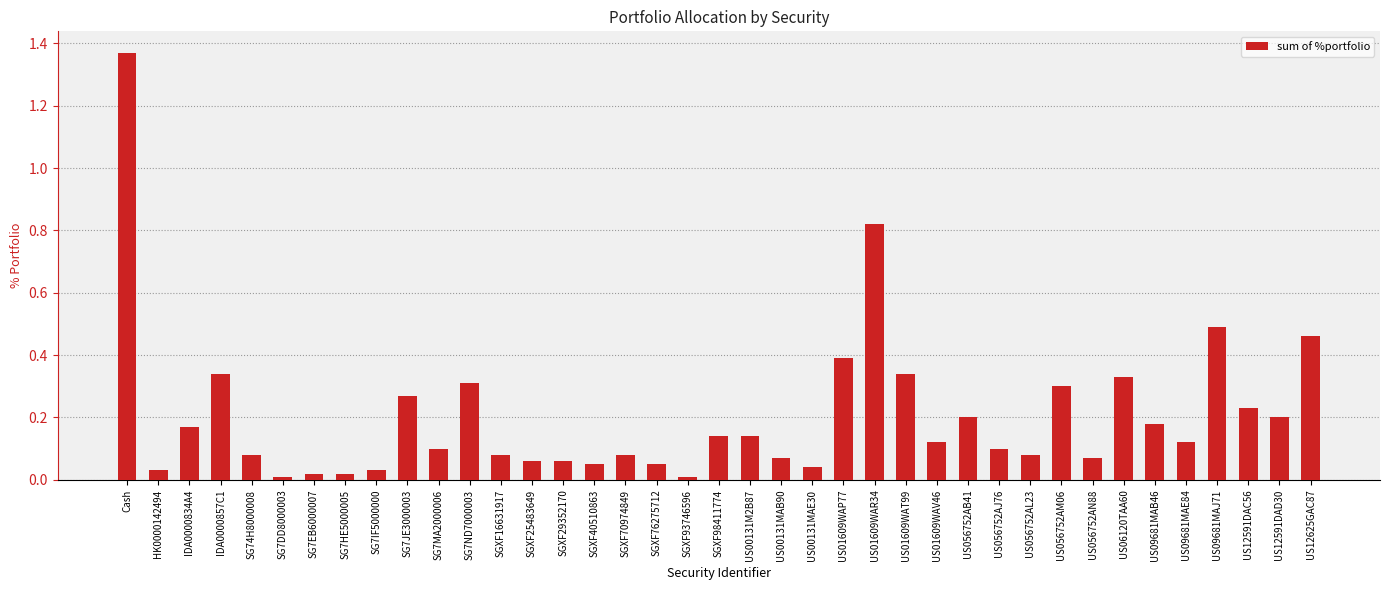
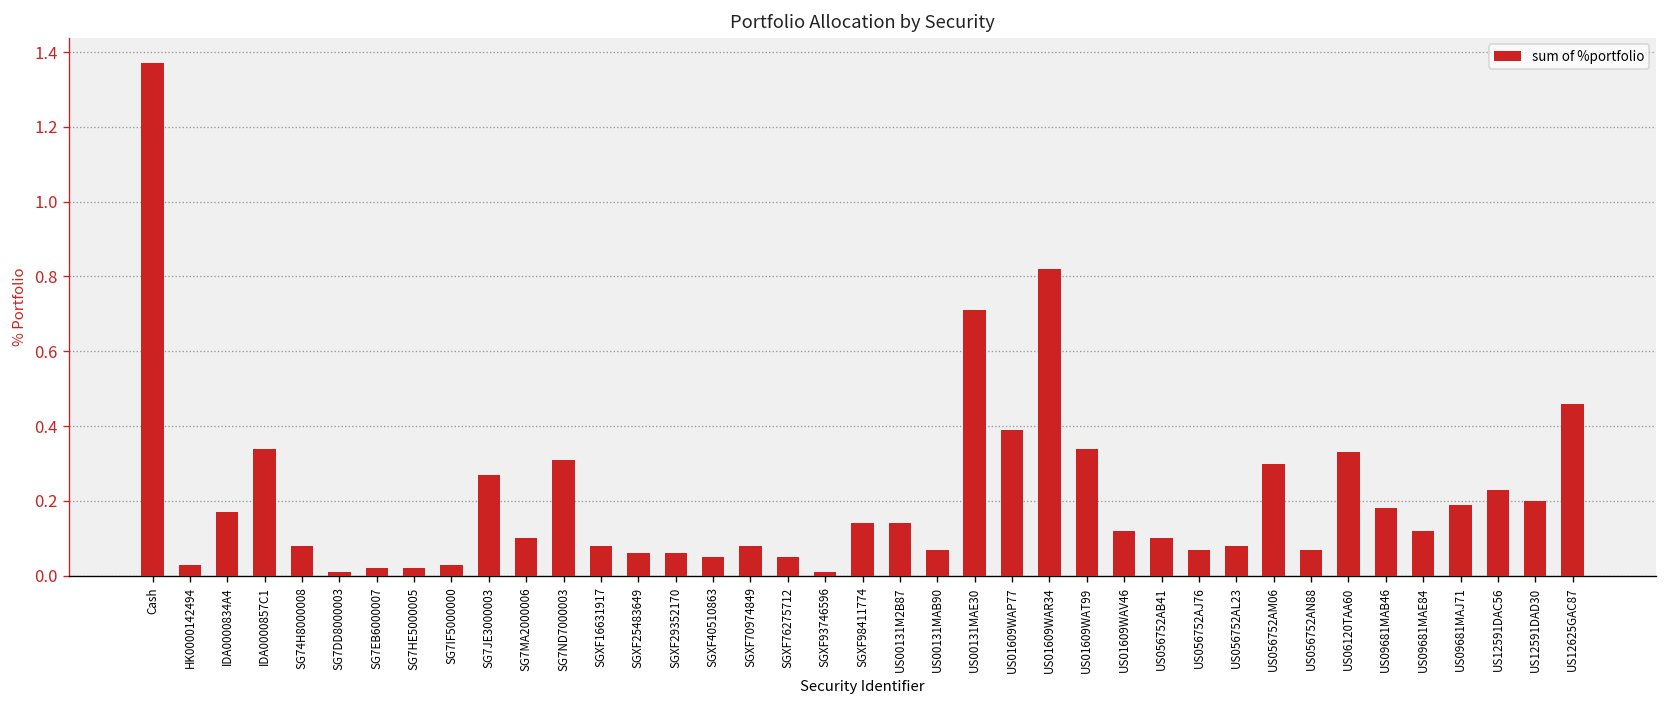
US00131MAE30: 0.04 -> 0.71
US056752AB41: 0.2 -> 0.1
US056752AJ76: 0.10 -> 0.07
US09681MAJ71: 0.49 -> 0.19
